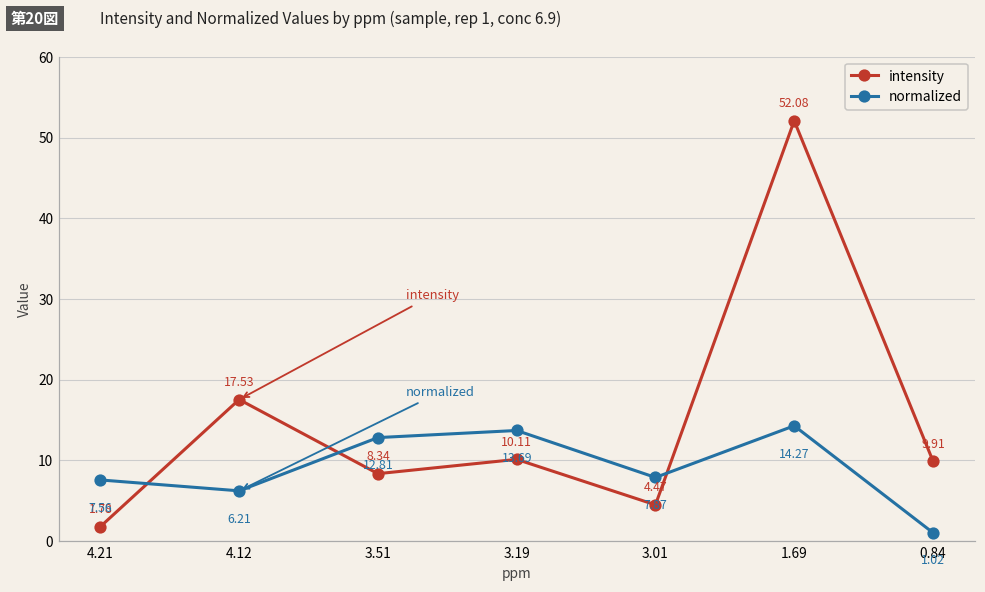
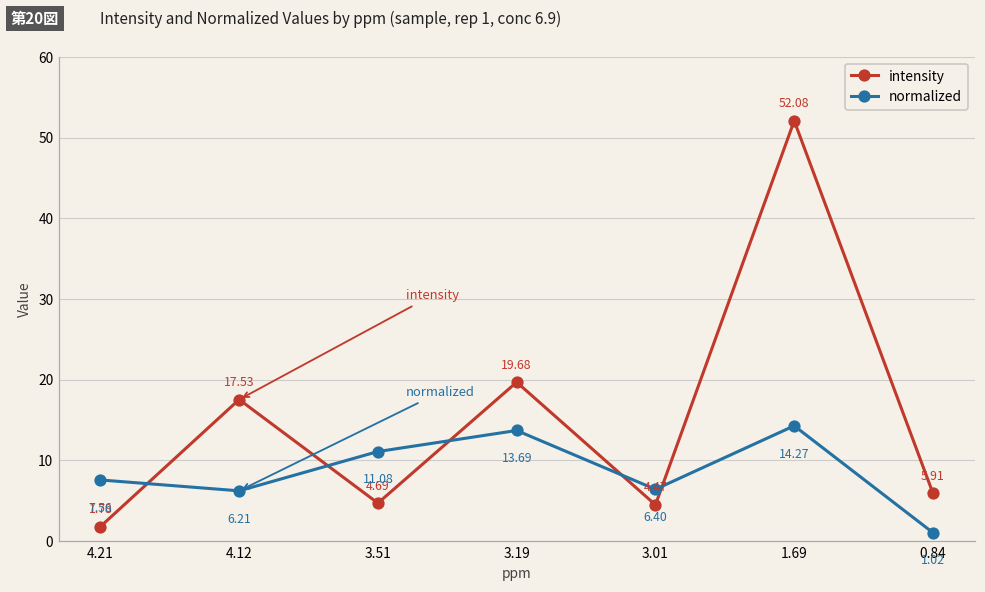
intensity, 3.51: 8.34 -> 4.69
normalized, 3.51: 12.81 -> 11.08
intensity, 3.19: 10.11 -> 19.68
normalized, 3.01: 7.87 -> 6.40
intensity, 0.84: 9.91 -> 5.91
